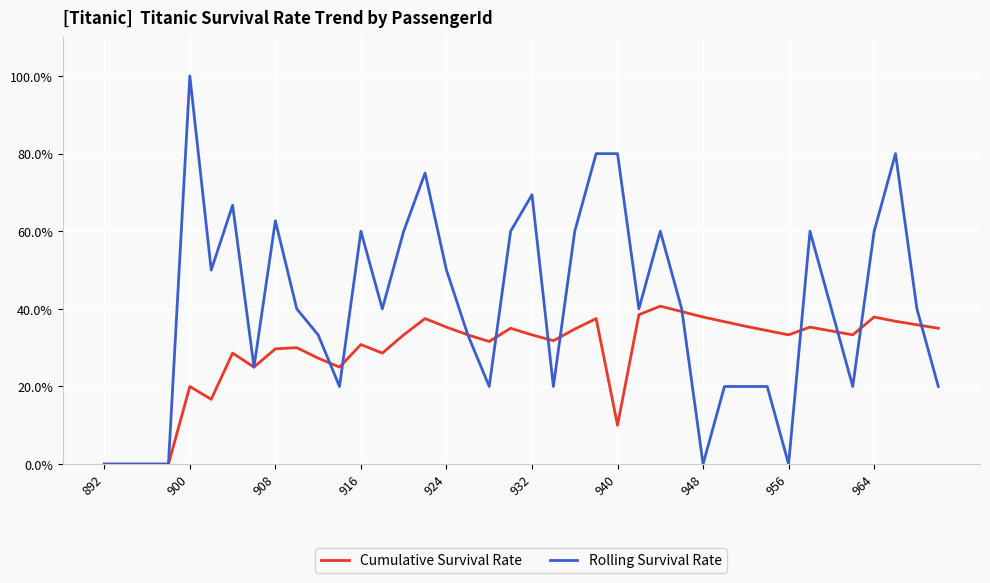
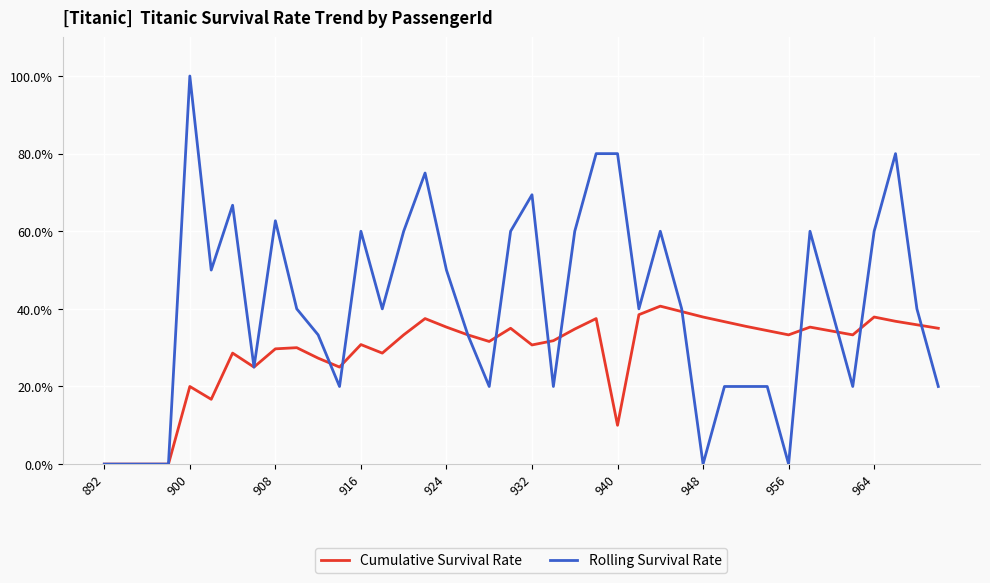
Cumulative Survival Rate, 932: 33% -> 31%
